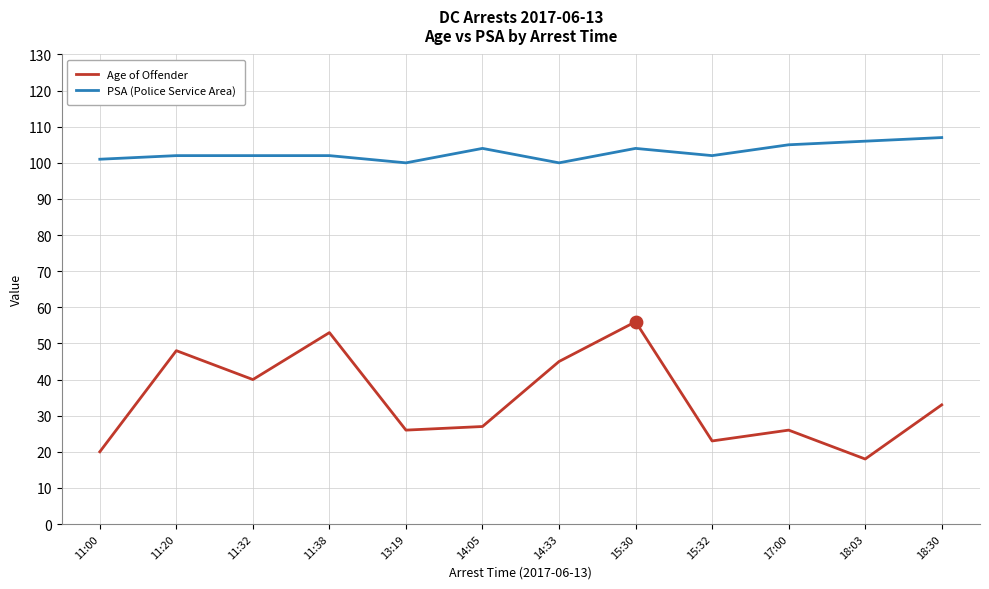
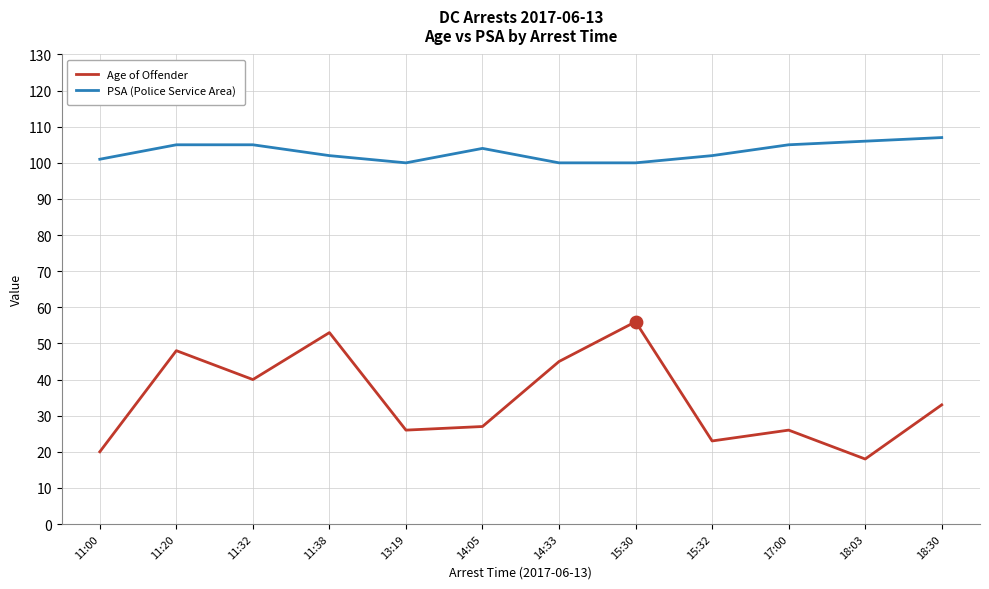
PSA (Police Service Area), 11:20: 102 -> 105
PSA (Police Service Area), 11:32: 102 -> 105
PSA (Police Service Area), 15:30: 104 -> 100
